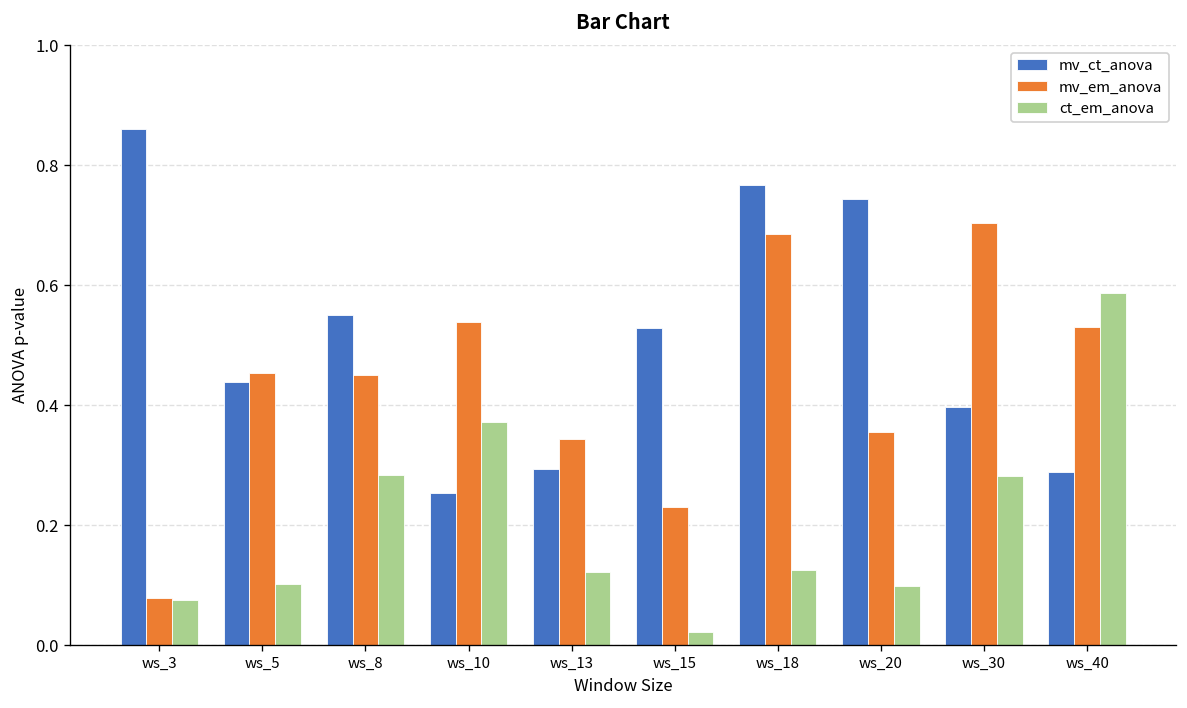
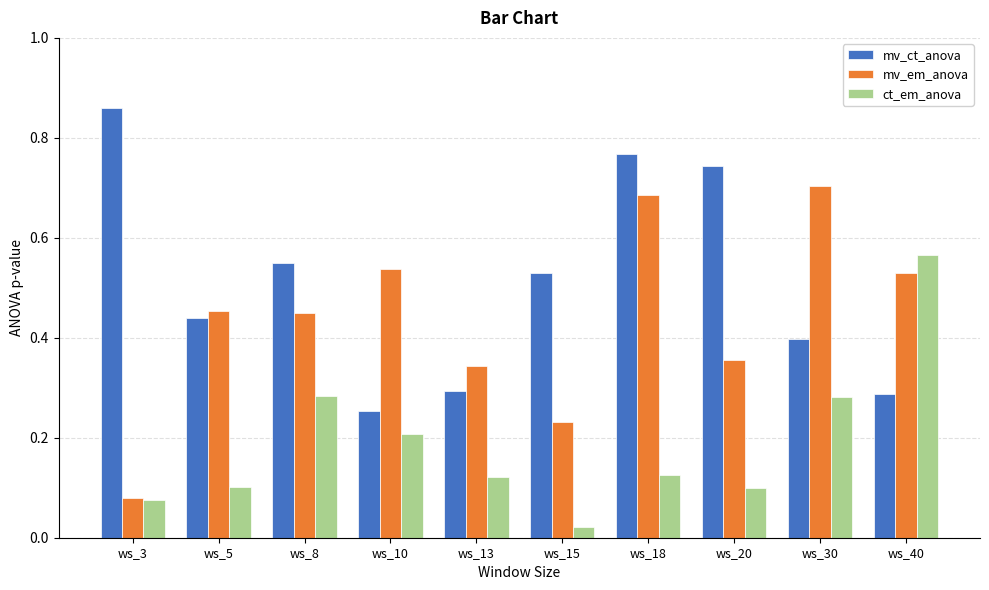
ct_em_anova, ws_10: 0.37 -> 0.21
ct_em_anova, ws_40: 0.59 -> 0.57
